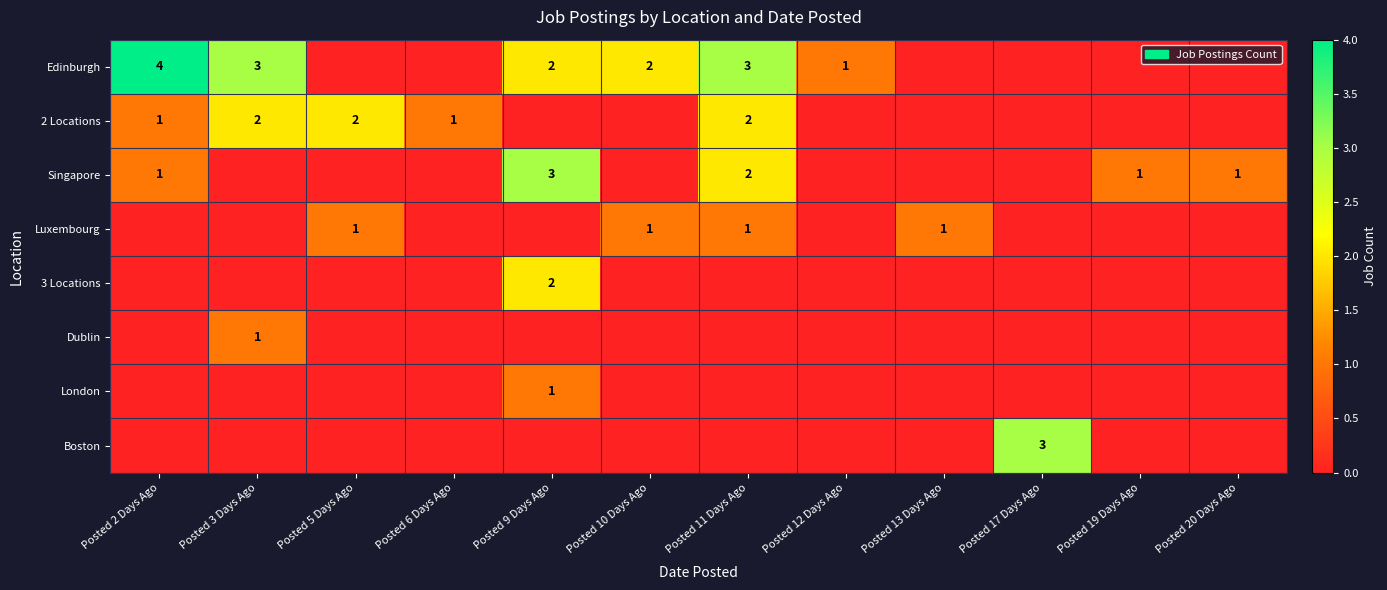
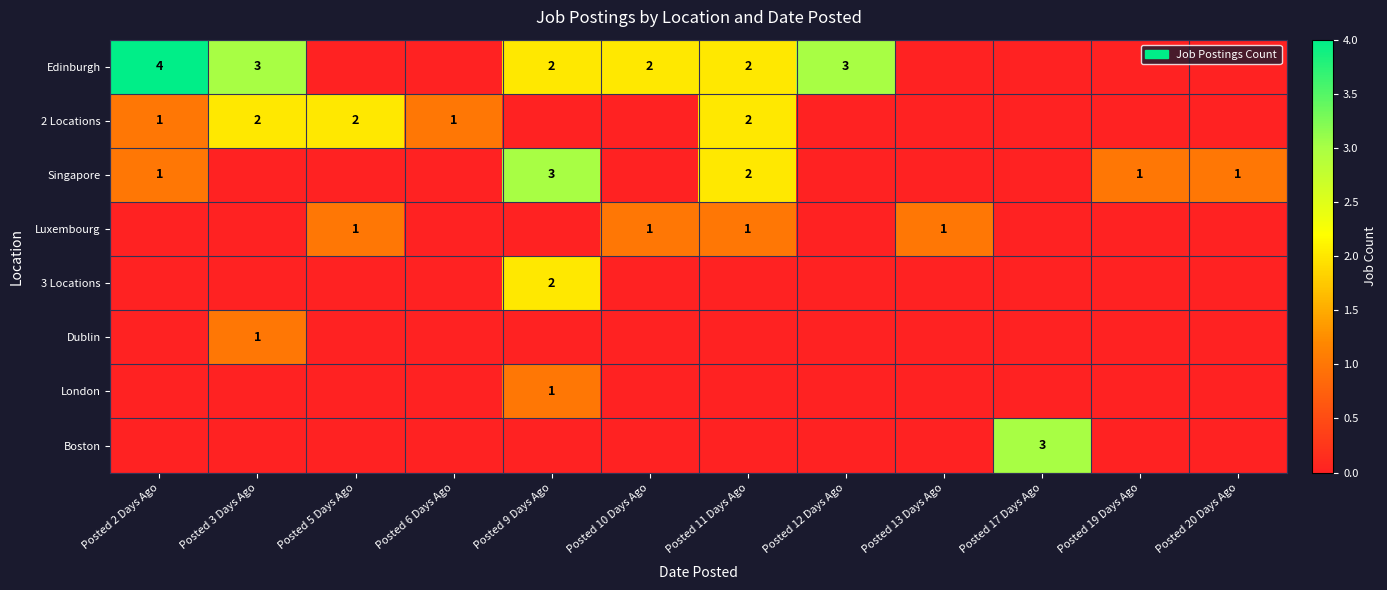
Edinburgh, Posted 11 Days Ago: 3 -> 2
Edinburgh, Posted 12 Days Ago: 1 -> 3
